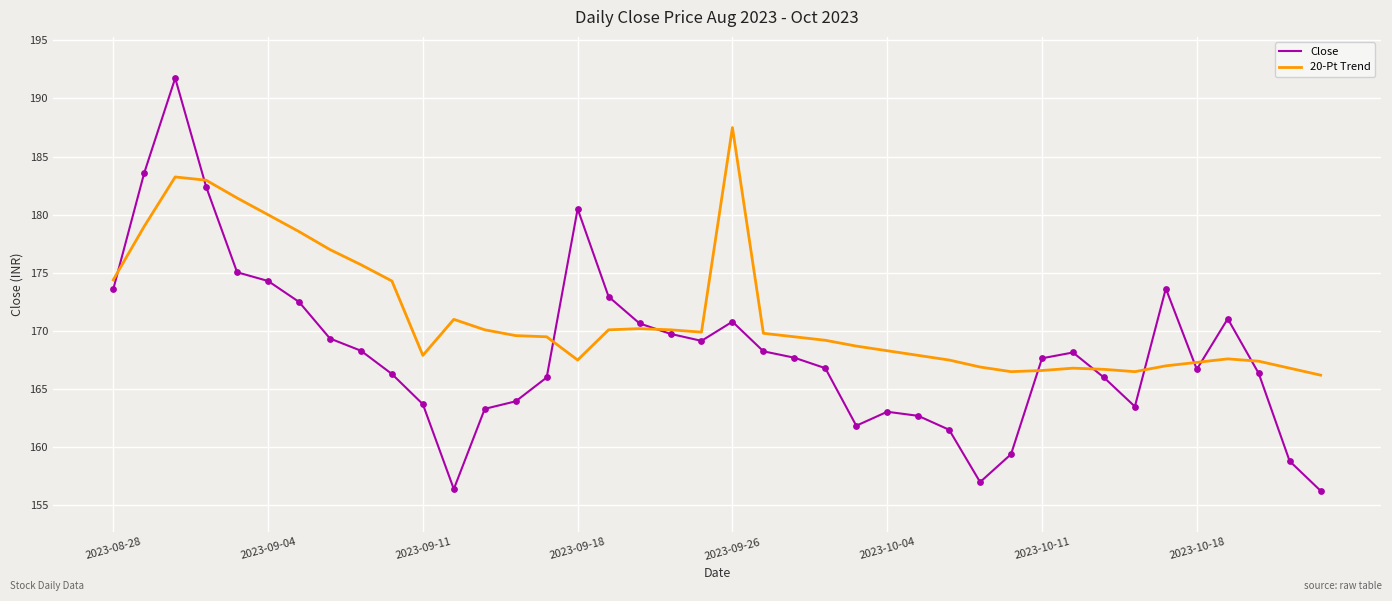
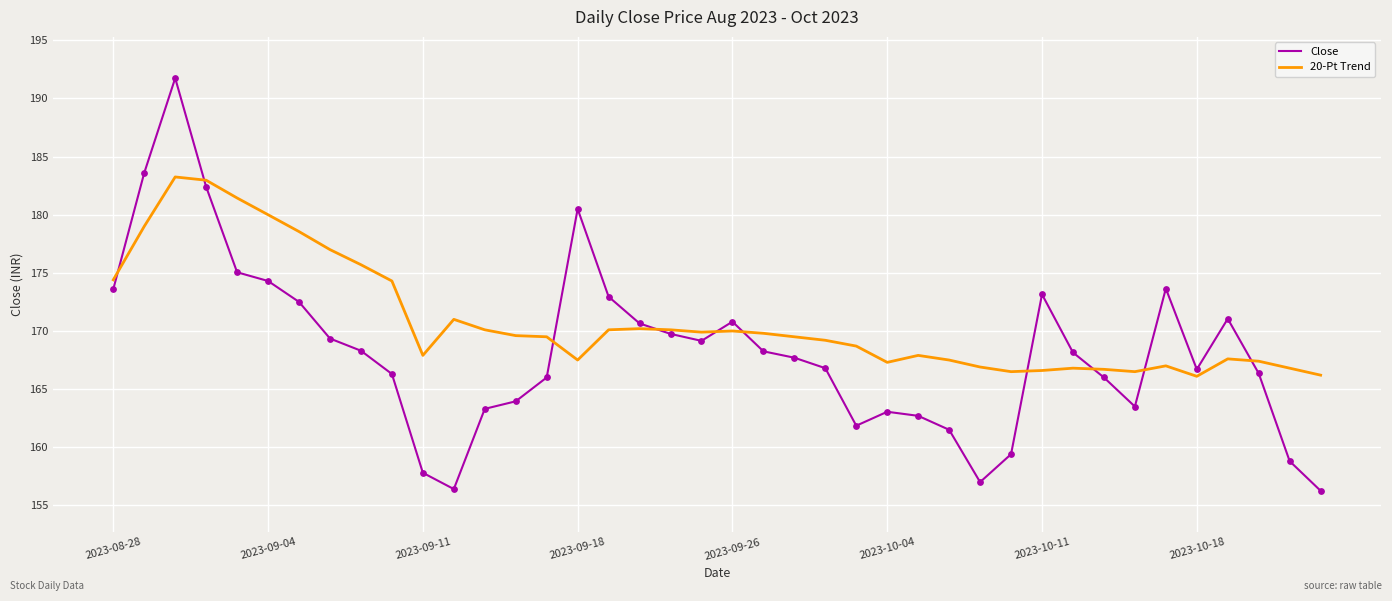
Close, 2023-09-11: 163.7 -> 157.8
20-Pt Trend, 2023-09-26: 187.5 -> 170.0
20-Pt Trend, 2023-10-04: 168.3 -> 167.3
Close, 2023-10-11: 167.7 -> 173.2
20-Pt Trend, 2023-10-18: 167.3 -> 166.1
